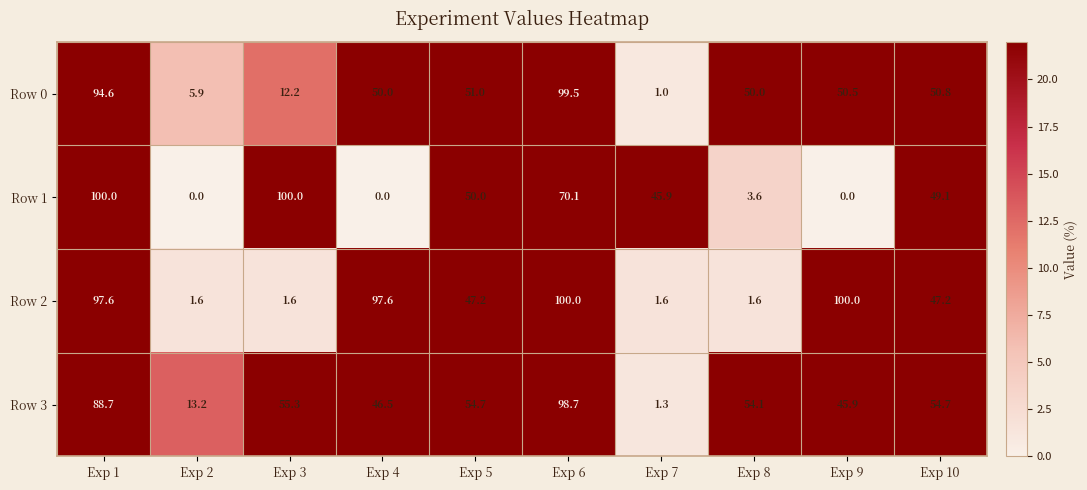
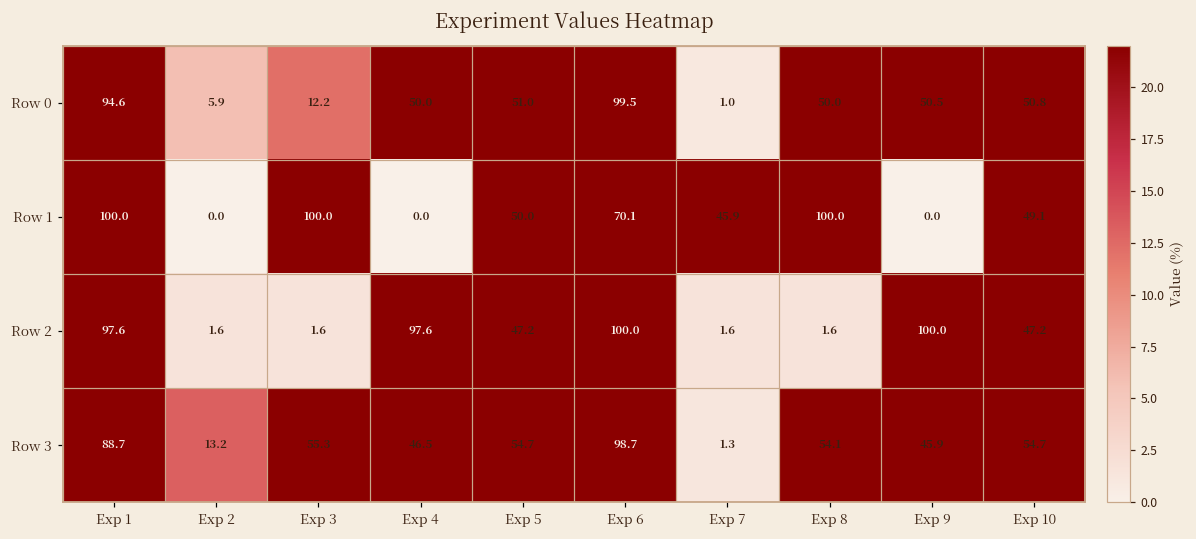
Row 1, Exp 8: 3.6 -> 100.0
